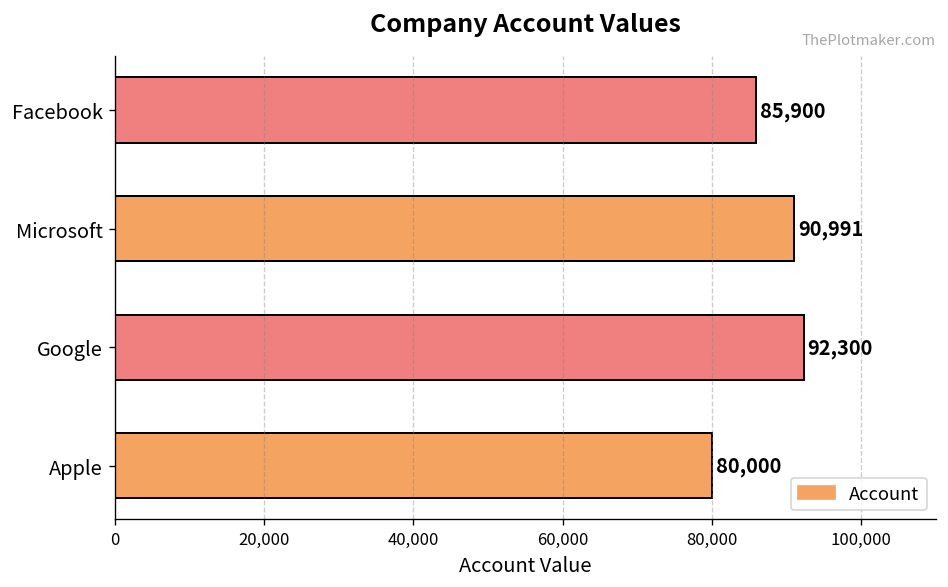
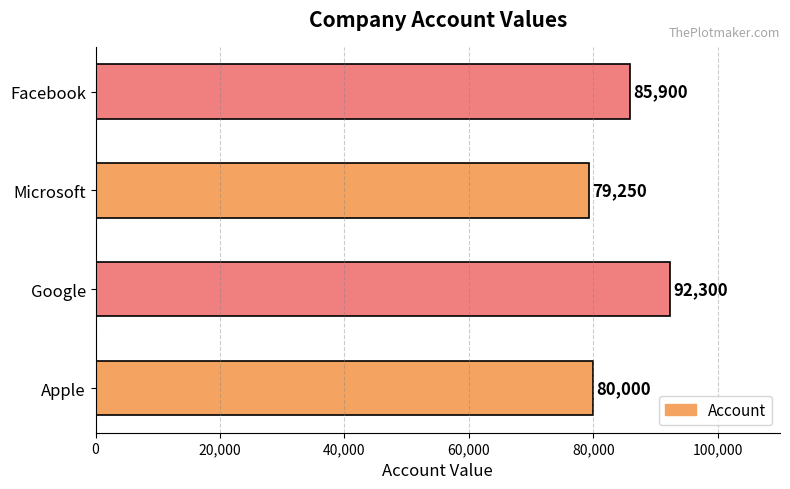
Microsoft: 90,991 -> 79,250
